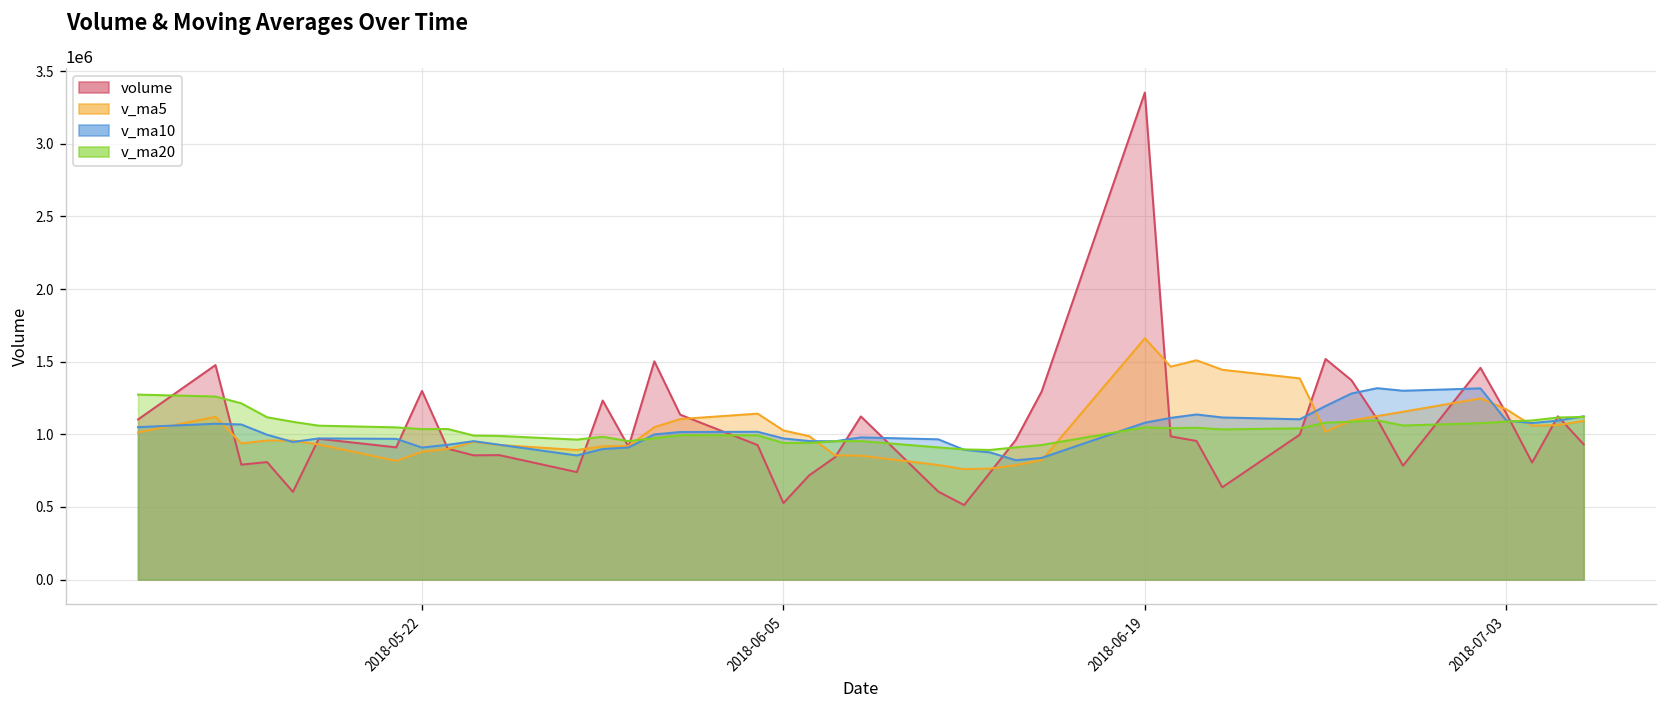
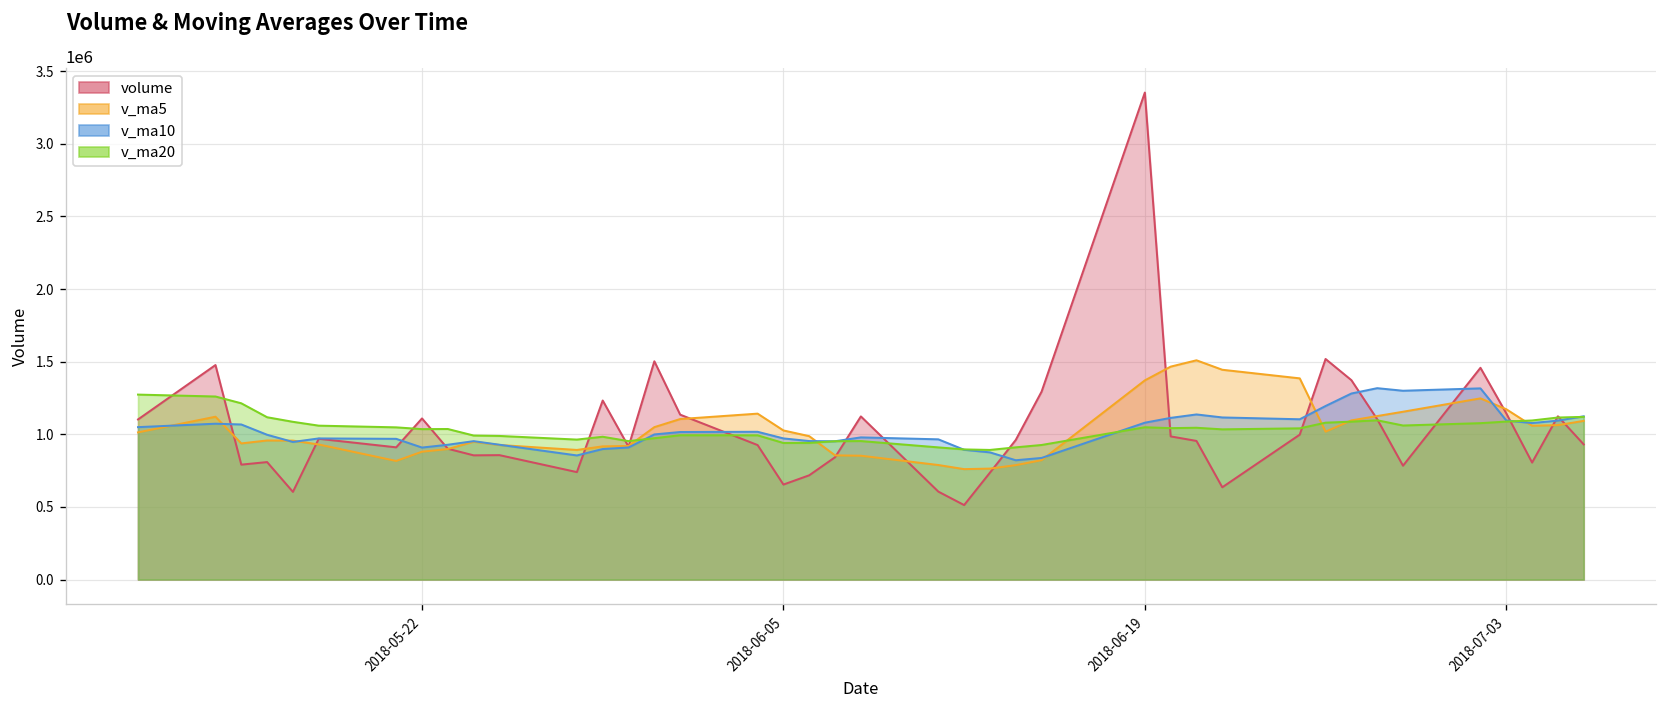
volume, 2018-05-22: 1300000 -> 1110000
volume, 2018-06-05: 530000 -> 650000
v_ma5, 2018-06-19: 1660000 -> 1370000
